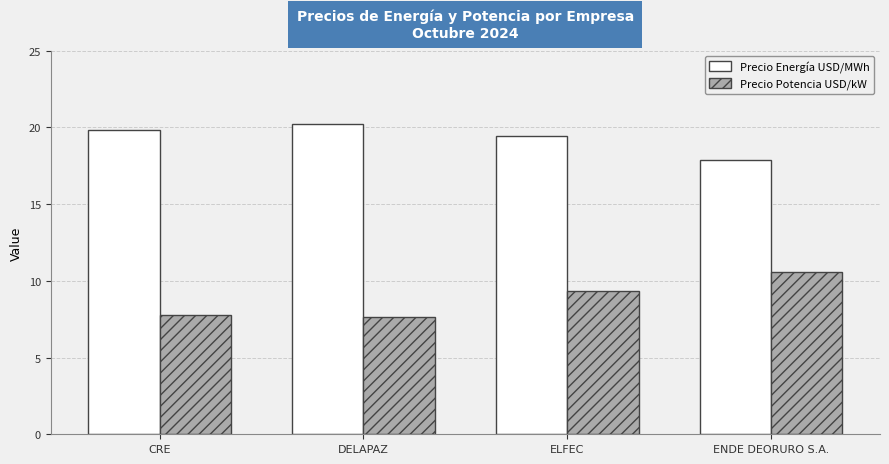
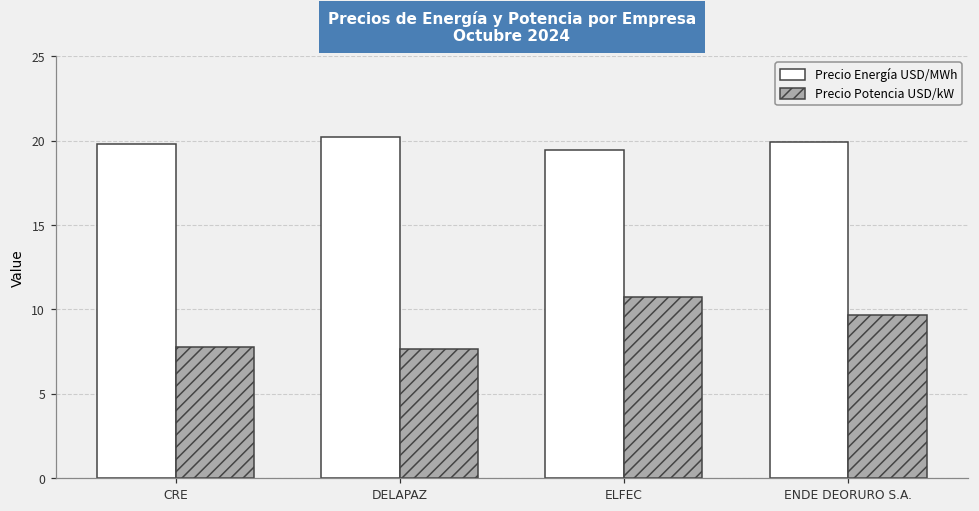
Precio Potencia USD/kW, ELFEC: 9.3 -> 10.8
Precio Energía USD/MWh, ENDE DEORURO S.A.: 17.9 -> 19.9
Precio Potencia USD/kW, ENDE DEORURO S.A.: 10.6 -> 9.7
